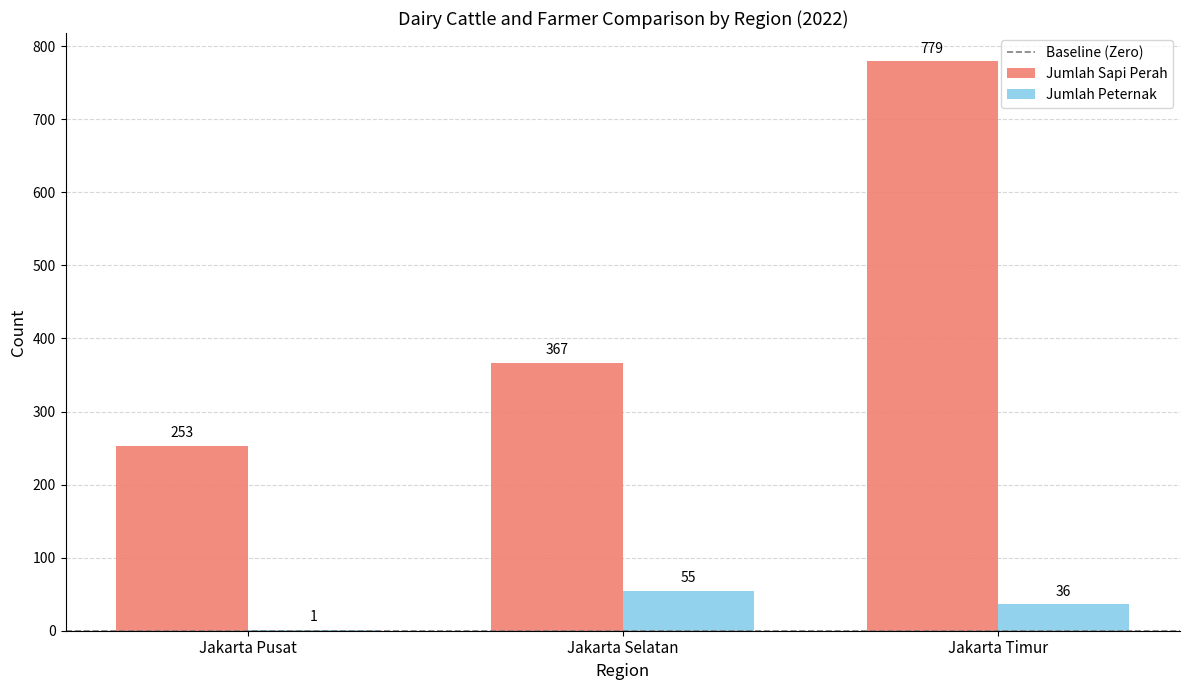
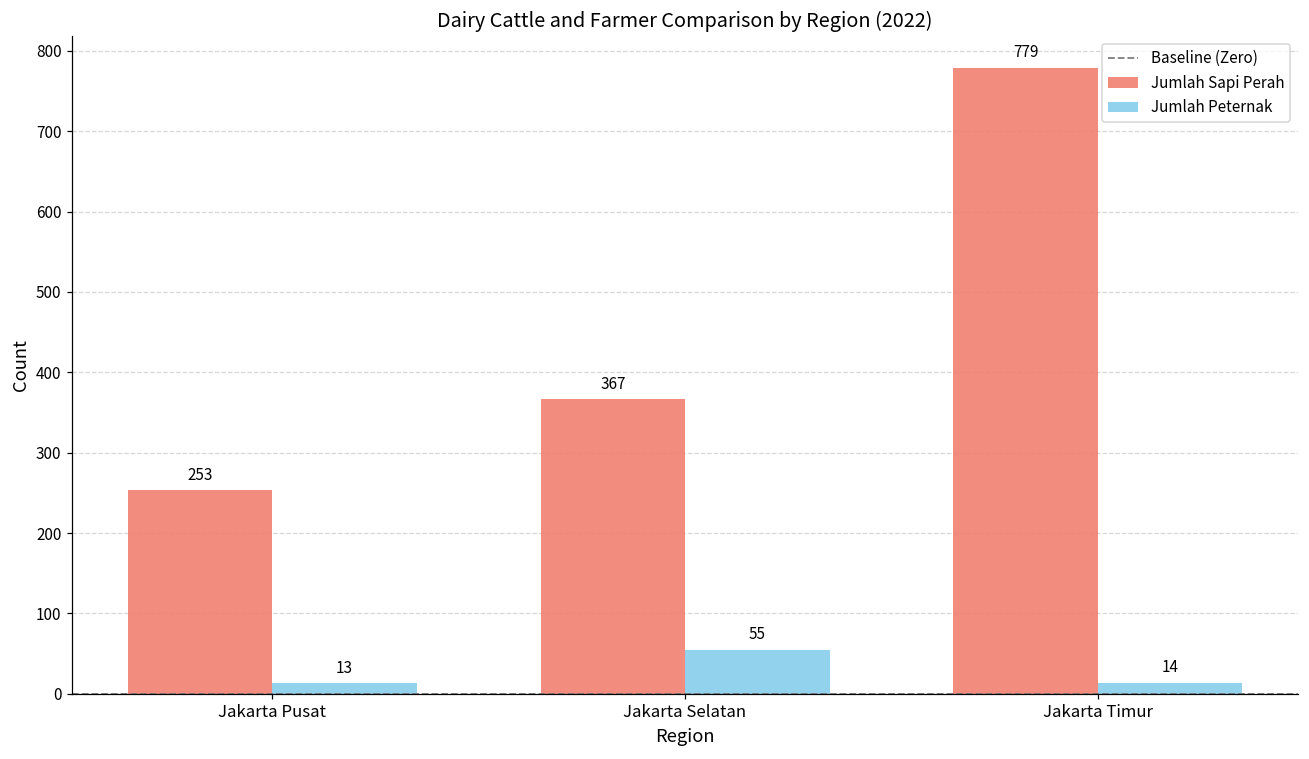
Jumlah Peternak, Jakarta Pusat: 1 -> 13
Jumlah Peternak, Jakarta Timur: 36 -> 14
